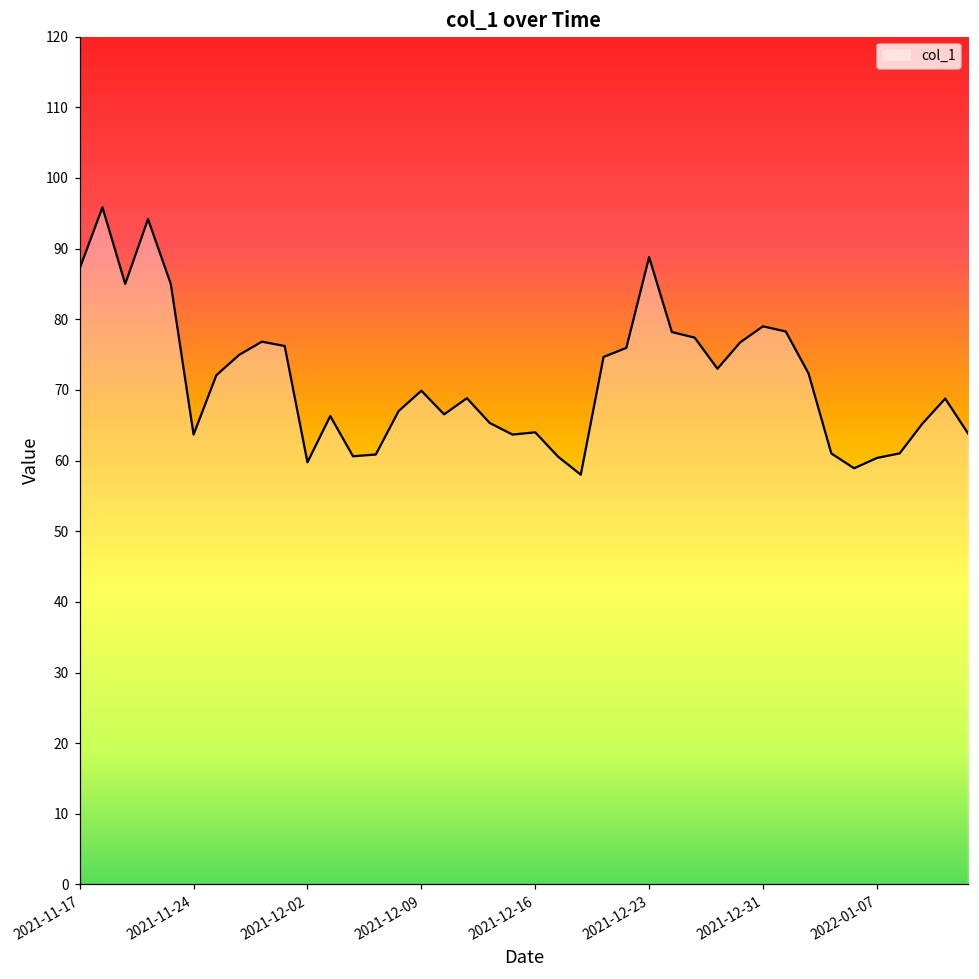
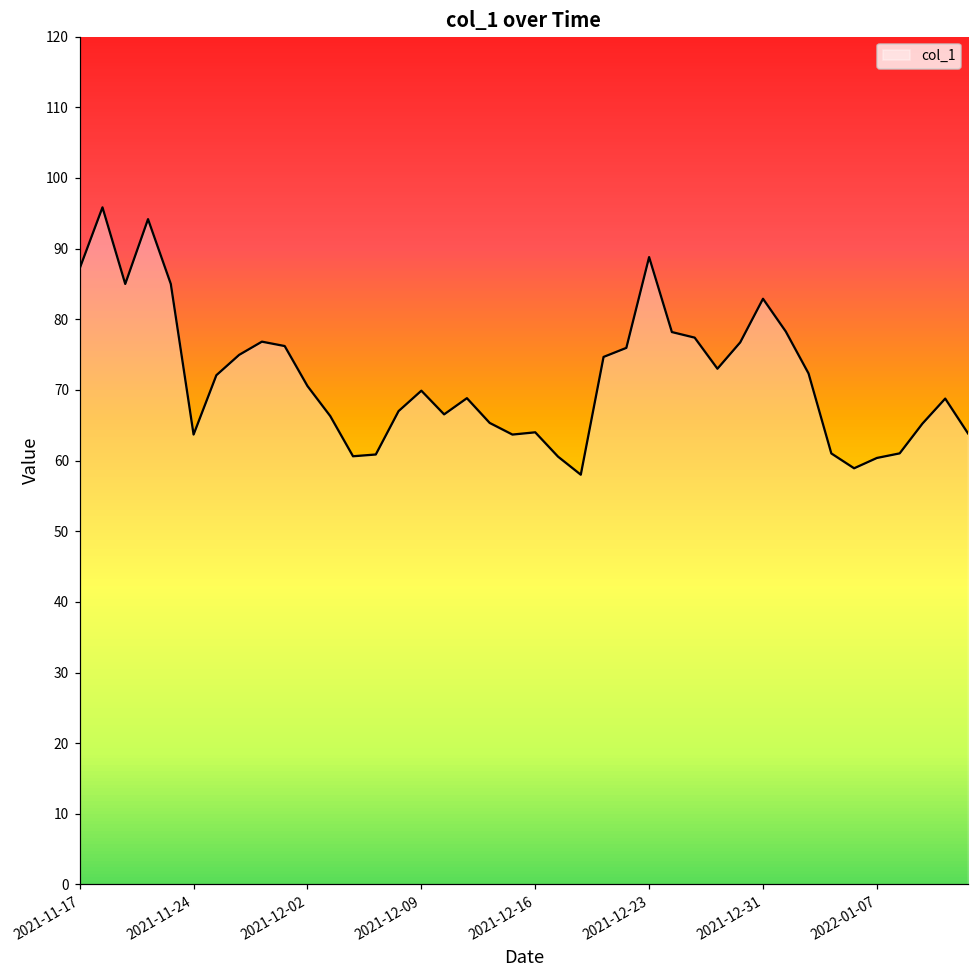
2021-12-02: 60 -> 71
2021-12-31: 79 -> 83
